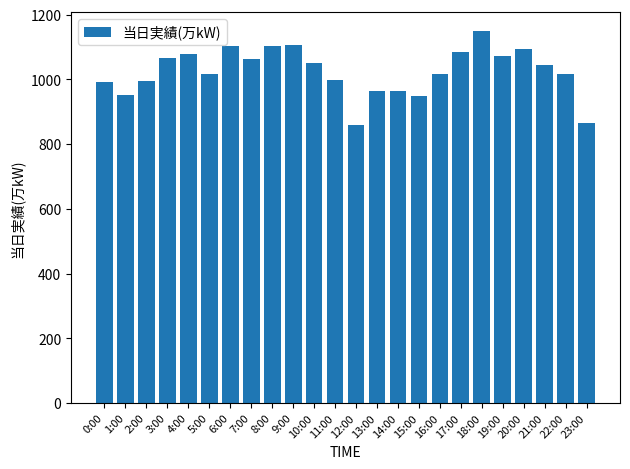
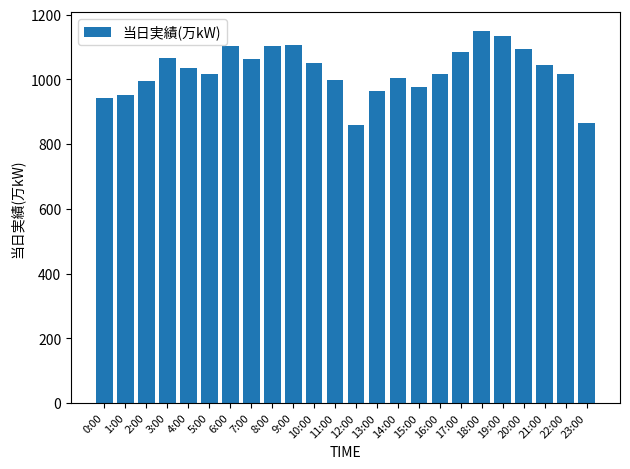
0:00: 990 -> 940
4:00: 1080 -> 1040
14:00: 960 -> 1010
15:00: 950 -> 980
19:00: 1070 -> 1130
